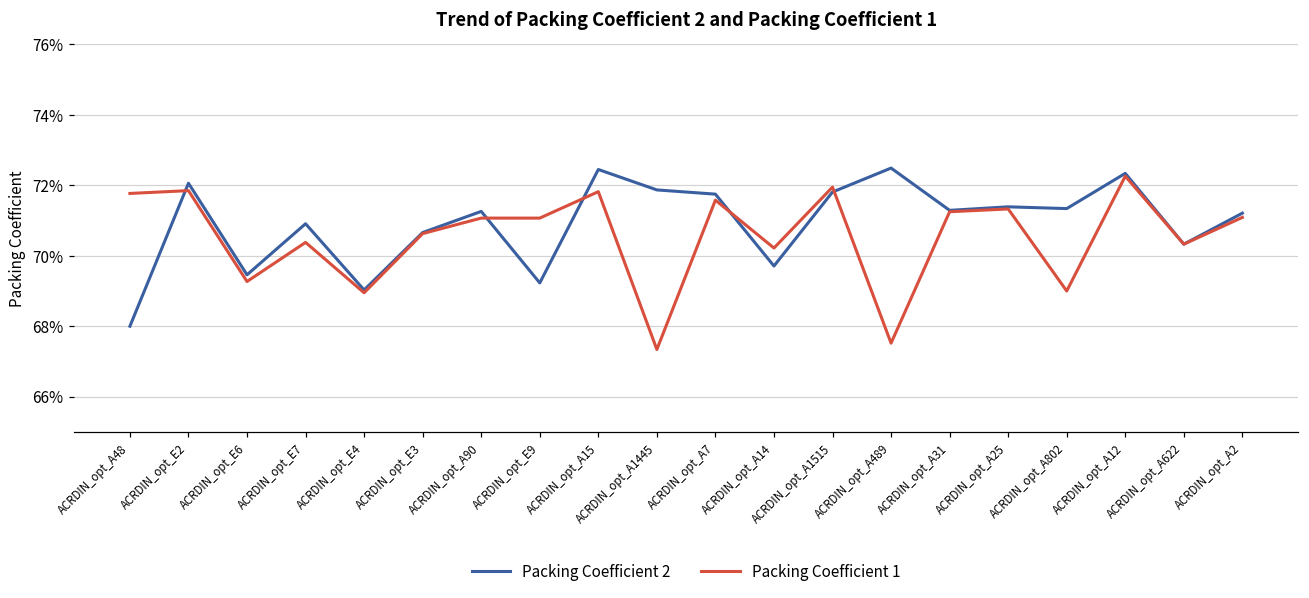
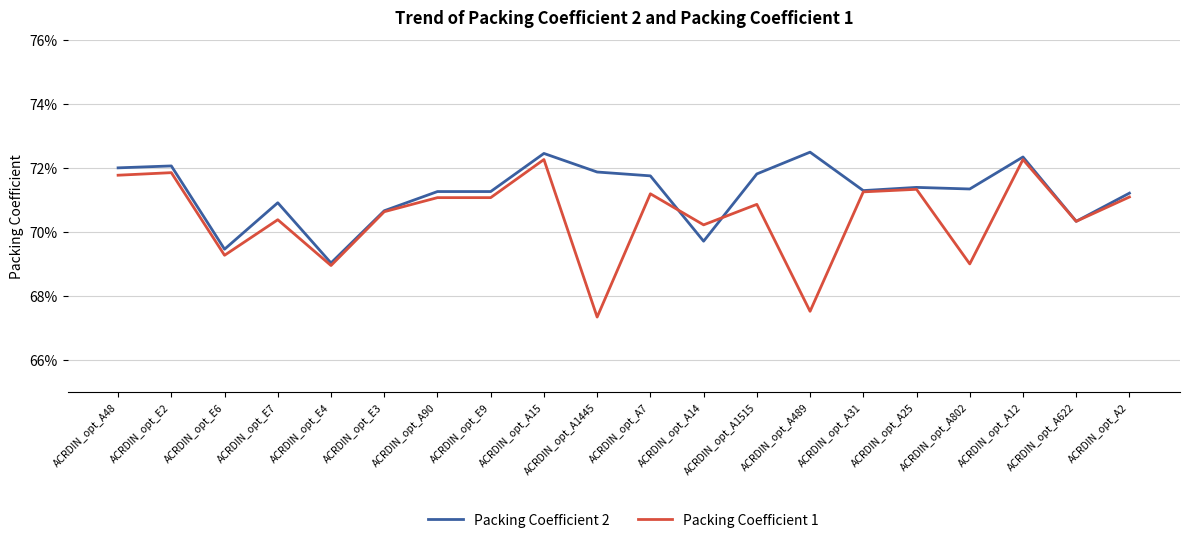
Packing Coefficient 2, ACRDIN_opt_A48: 68.0% -> 72.0%
Packing Coefficient 2, ACRDIN_opt_E9: 69.2% -> 71.3%
Packing Coefficient 1, ACRDIN_opt_A15: 71.8% -> 72.3%
Packing Coefficient 1, ACRDIN_opt_A7: 71.6% -> 71.2%
Packing Coefficient 1, ACRDIN_opt_A1515: 72.0% -> 70.9%
